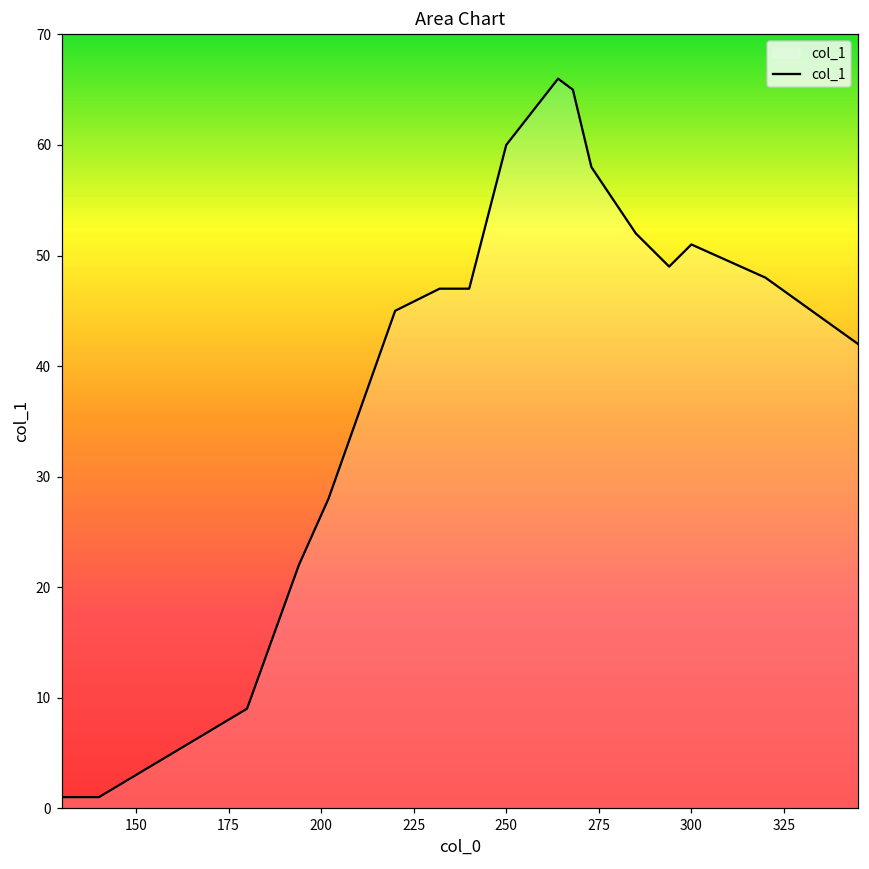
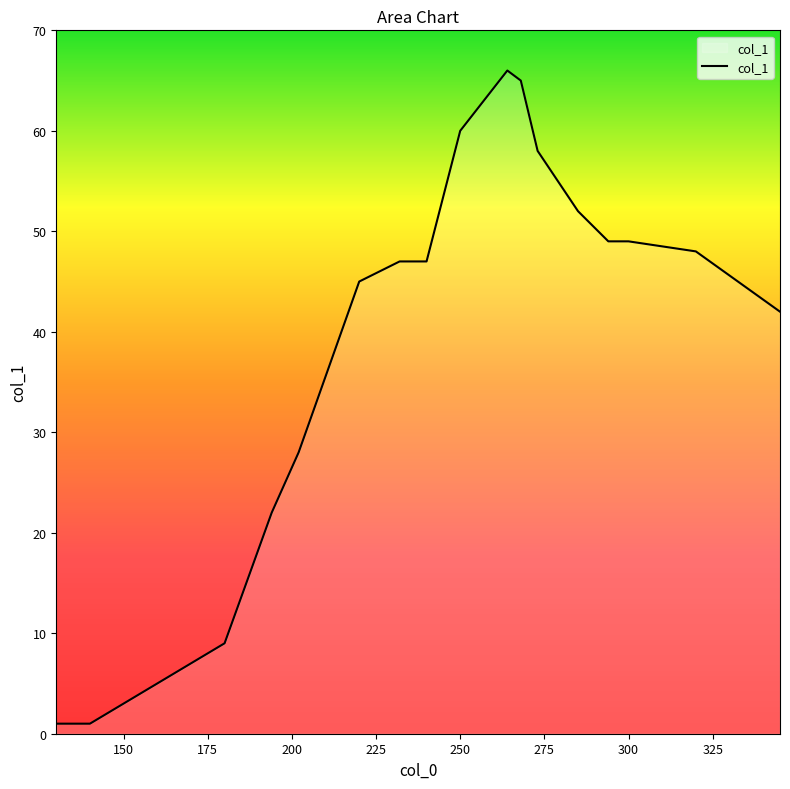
300: 51 -> 49
